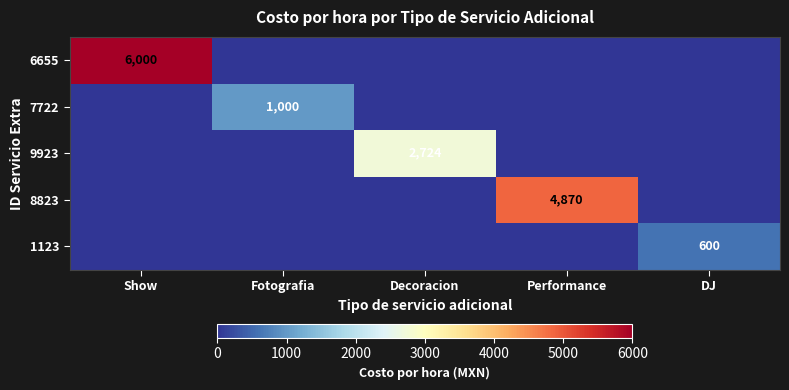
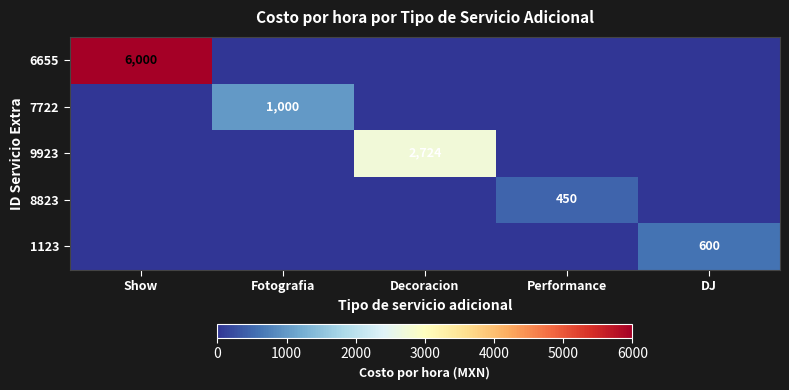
8823, Performance: 4,870 -> 450
